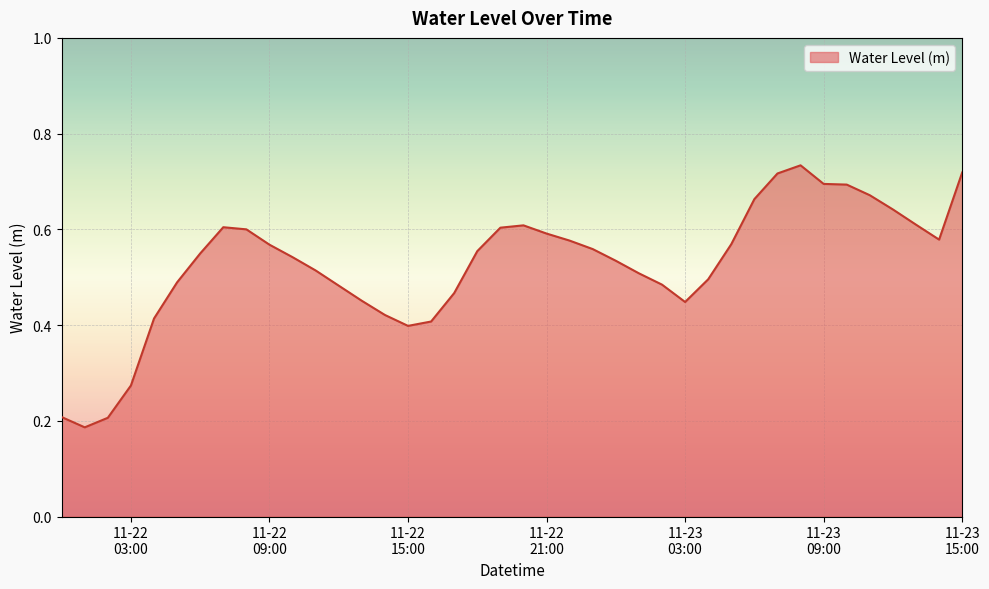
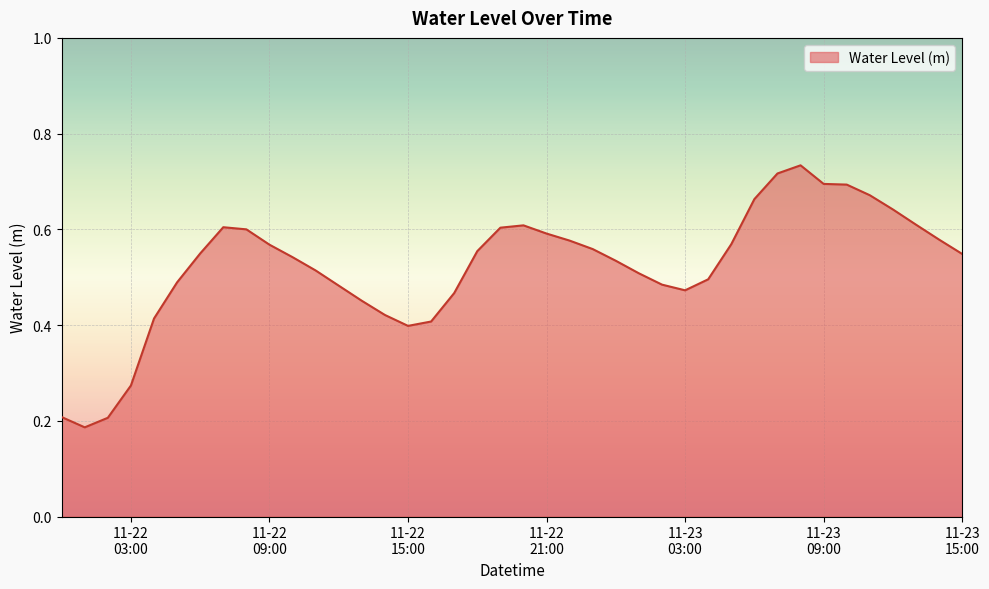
11-23 03:00: 0.45 -> 0.47
11-23 15:00: 0.72 -> 0.55
